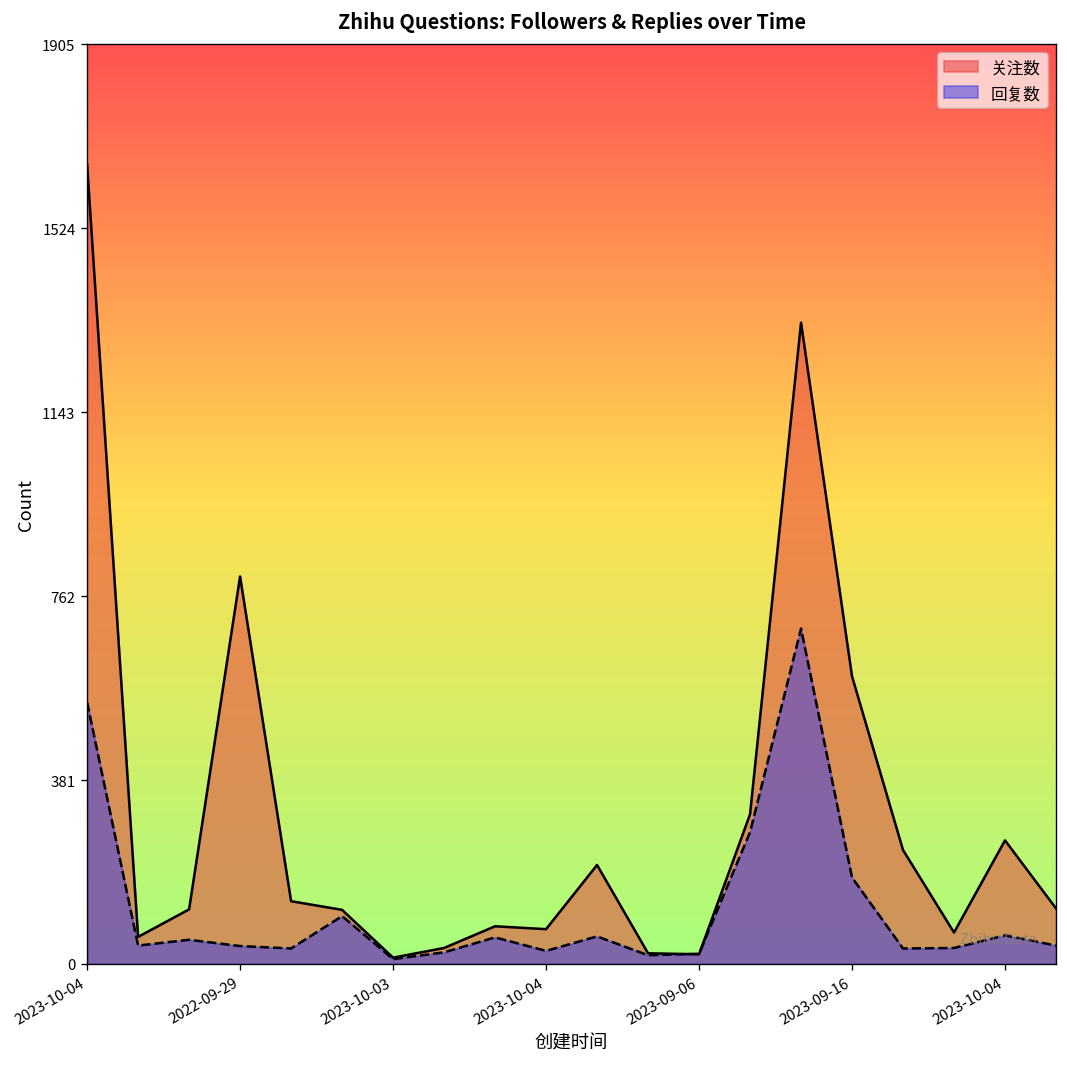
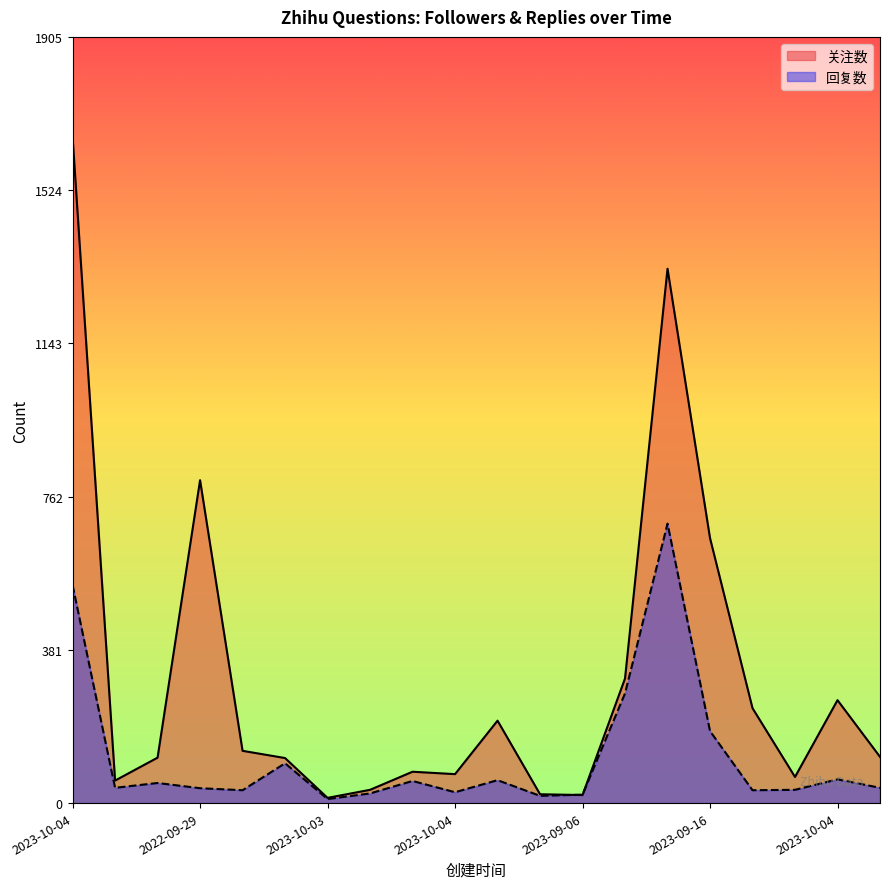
关注数, 2023-09-16: 600 -> 660
